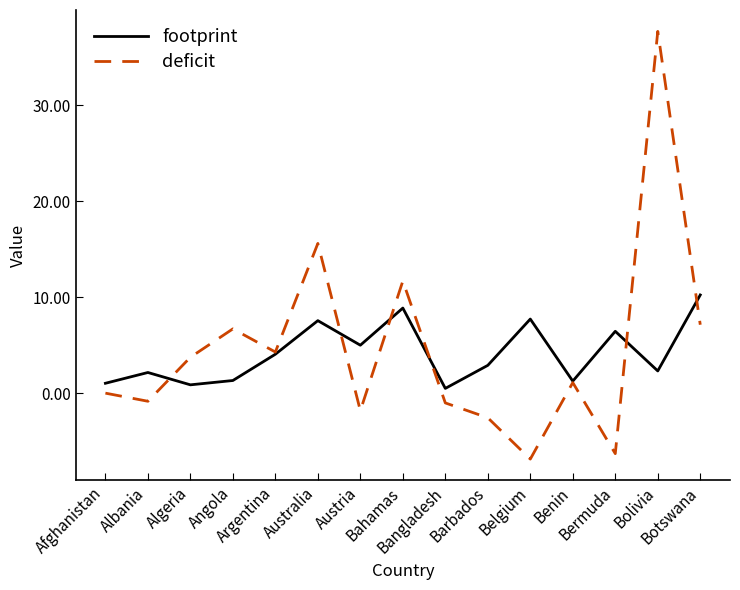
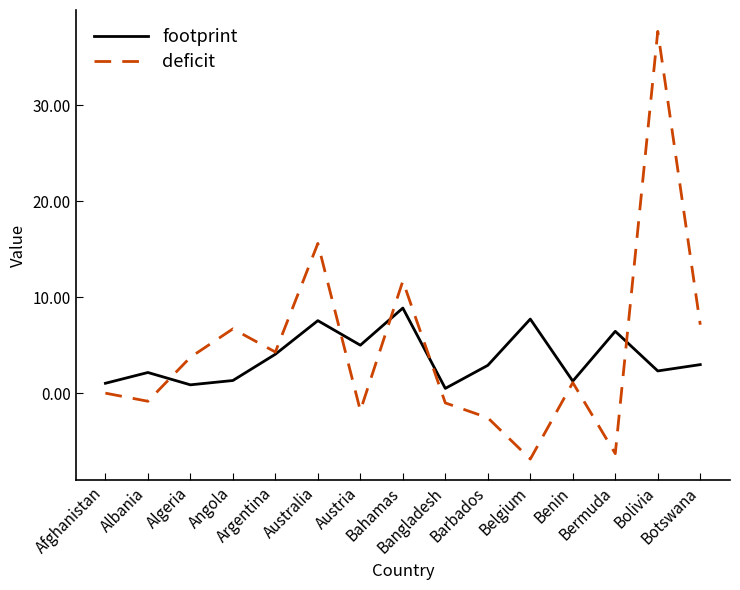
footprint, Botswana: 10 -> 3
